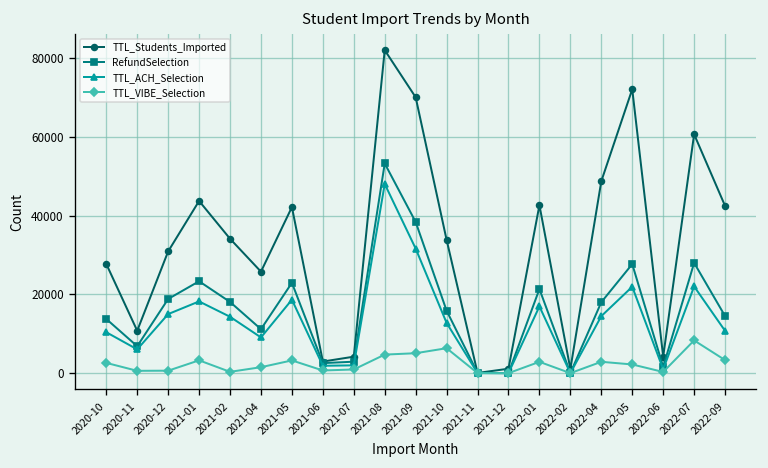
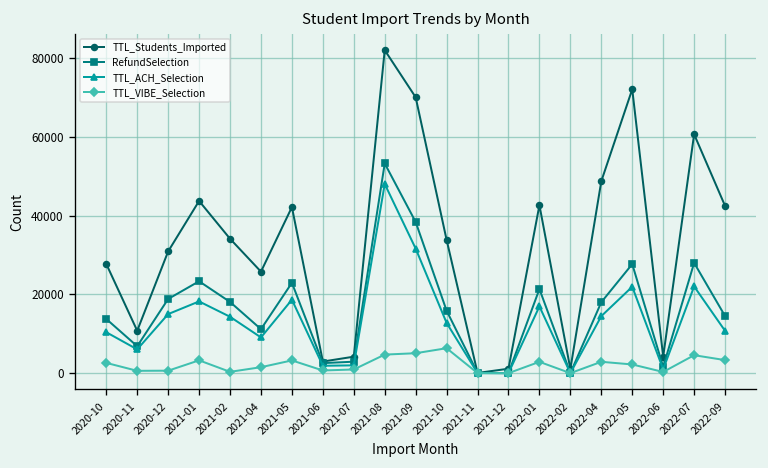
TTL_VIBE_Selection, 2022-07: 8000 -> 5000
